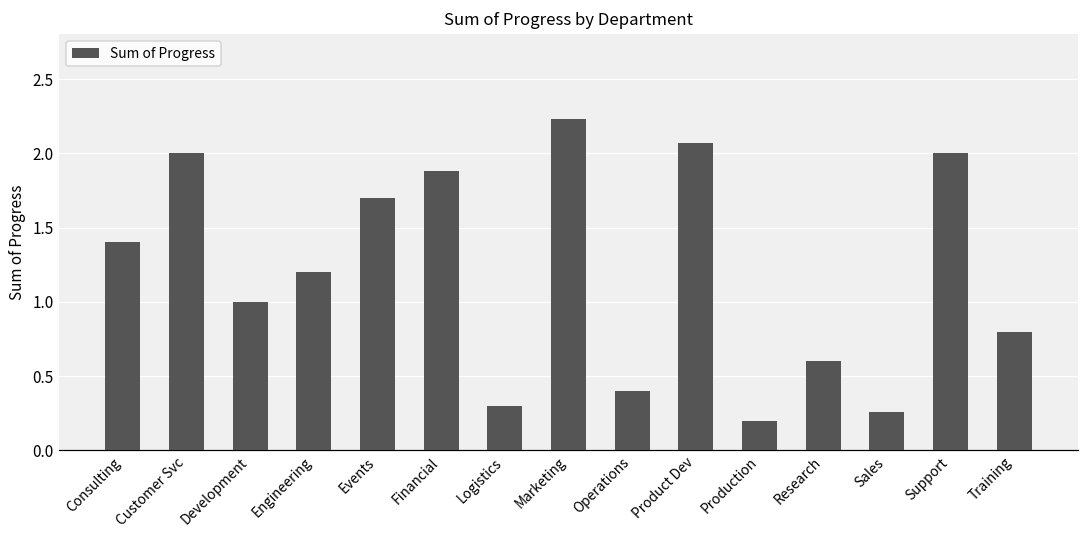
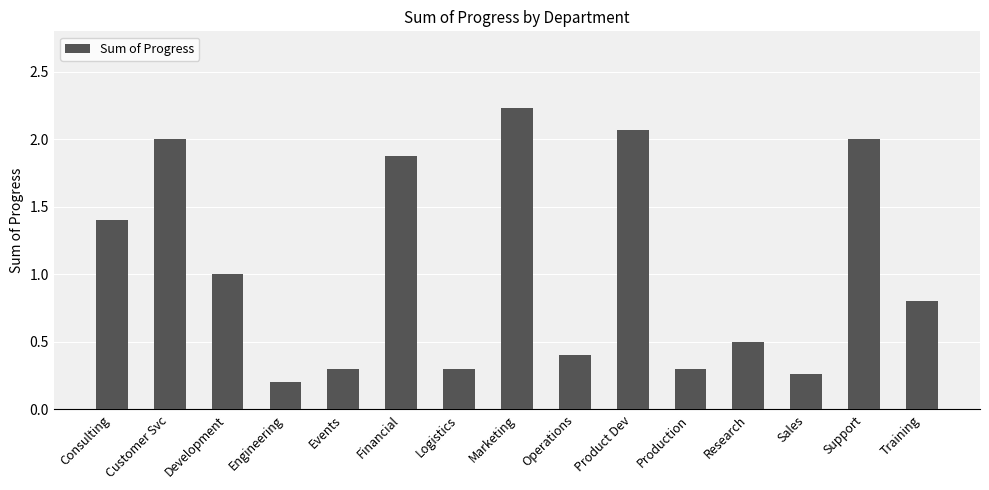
Engineering: 1.2 -> 0.2
Events: 1.7 -> 0.3
Production: 0.2 -> 0.3
Research: 0.6 -> 0.5
